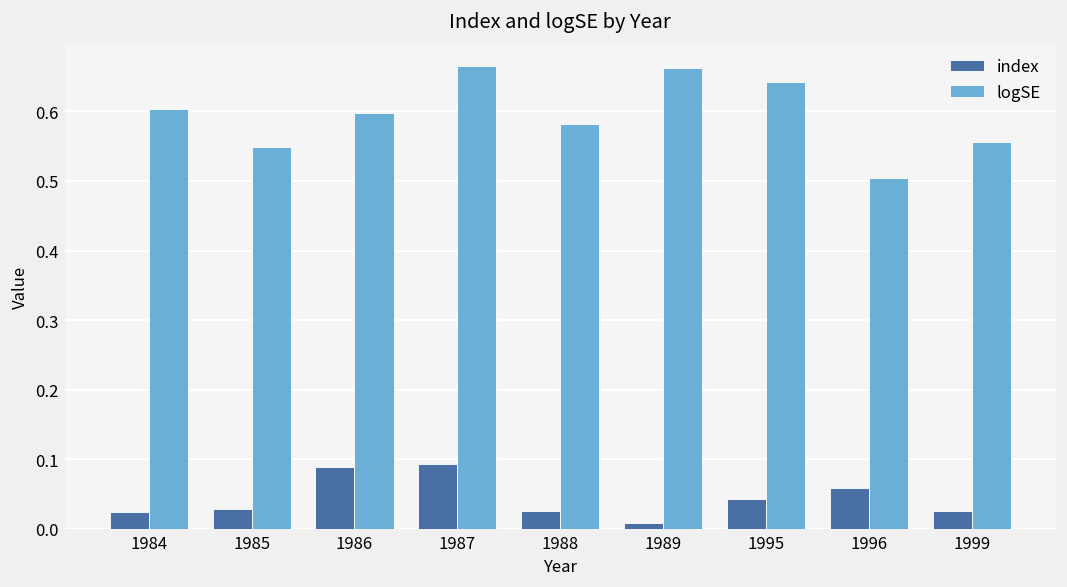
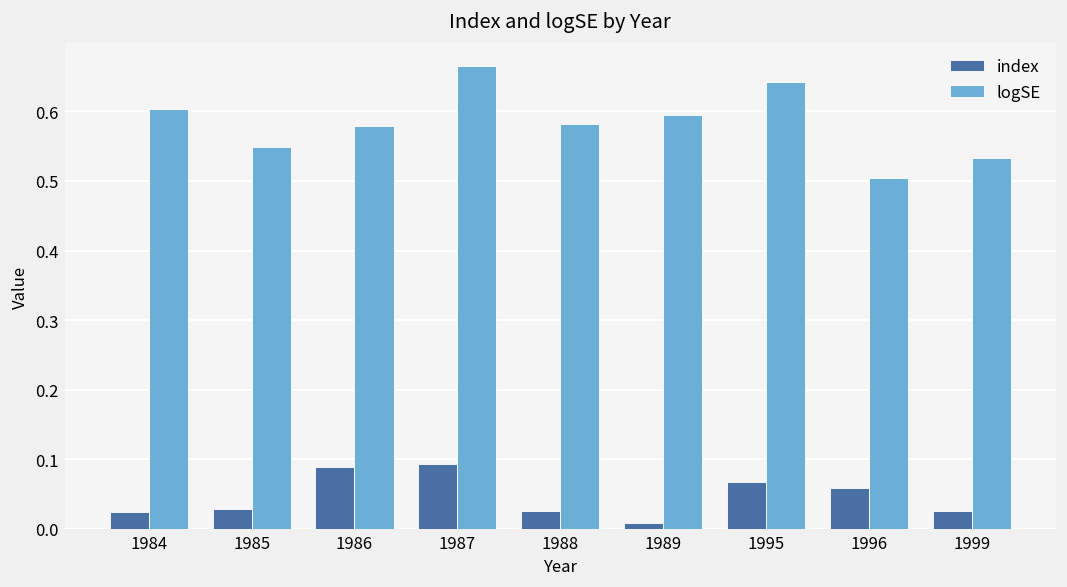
logSE, 1986: 0.60 -> 0.58
logSE, 1989: 0.66 -> 0.59
index, 1995: 0.04 -> 0.07
logSE, 1999: 0.56 -> 0.53
